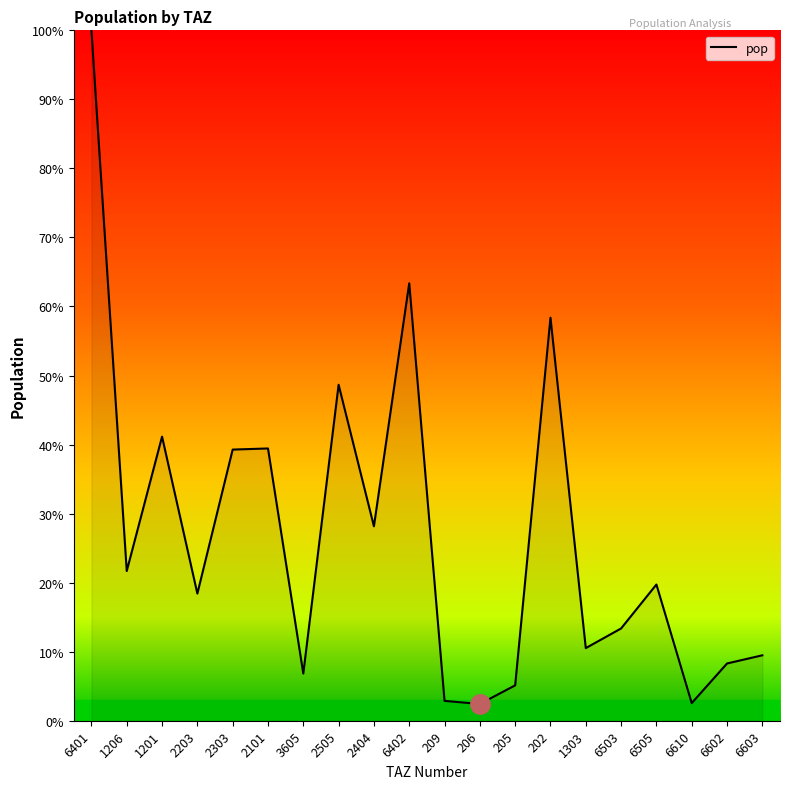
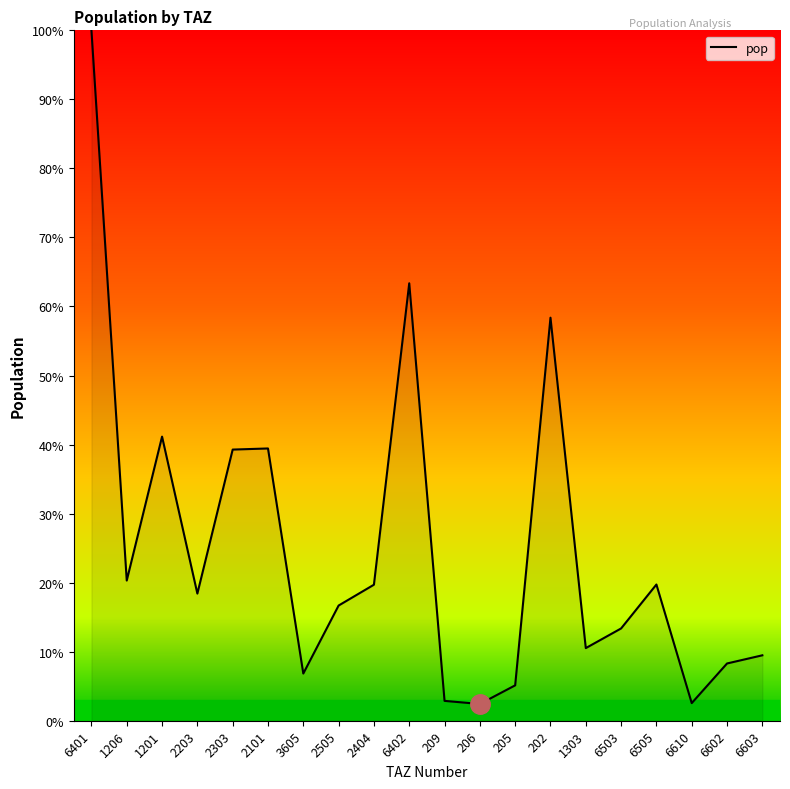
pop, 1206: 22% -> 20%
pop, 2505: 49% -> 17%
pop, 2404: 28% -> 20%
